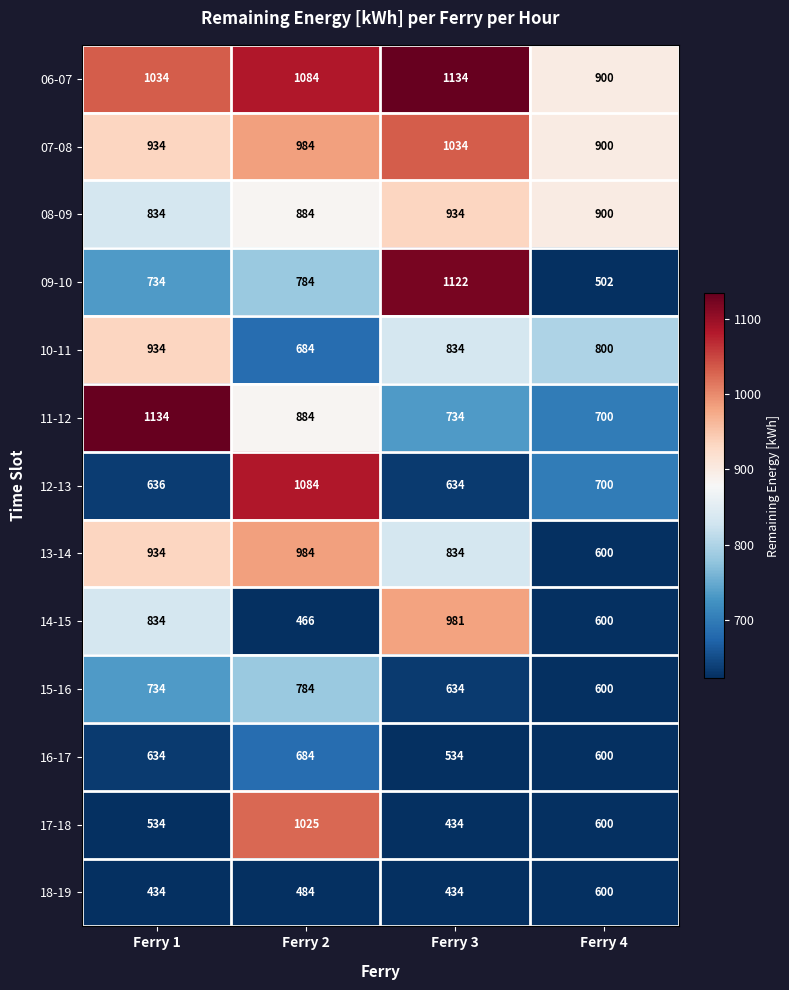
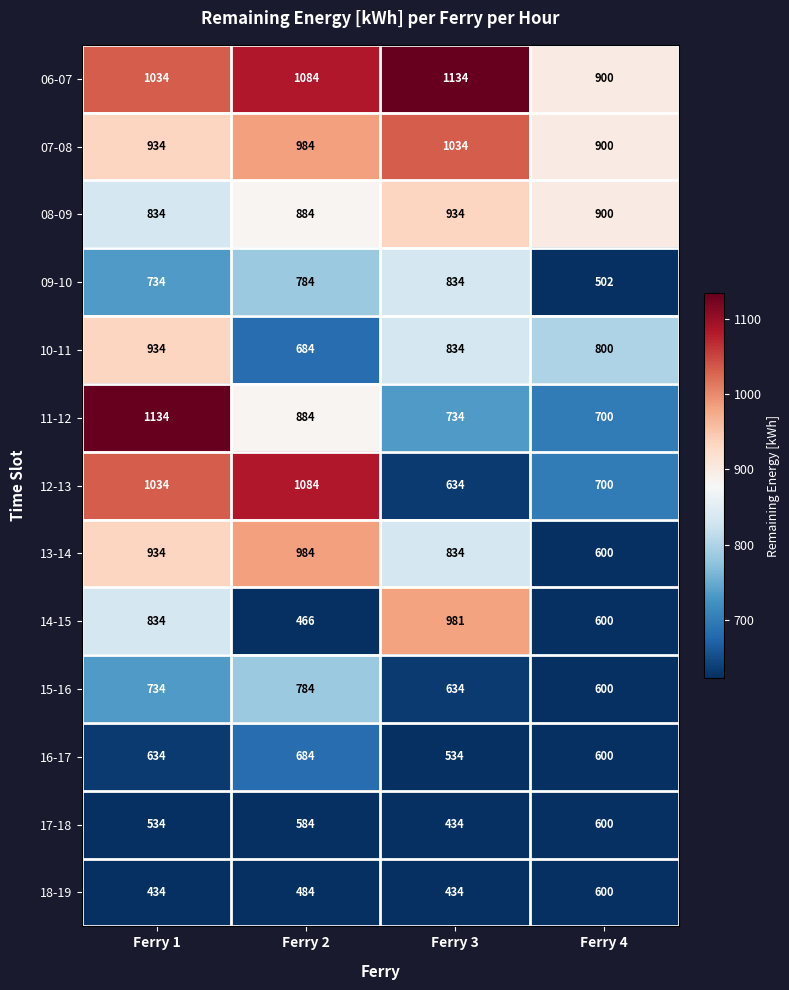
09-10, Ferry 3: 1122 -> 834
12-13, Ferry 1: 636 -> 1034
17-18, Ferry 2: 1025 -> 584
